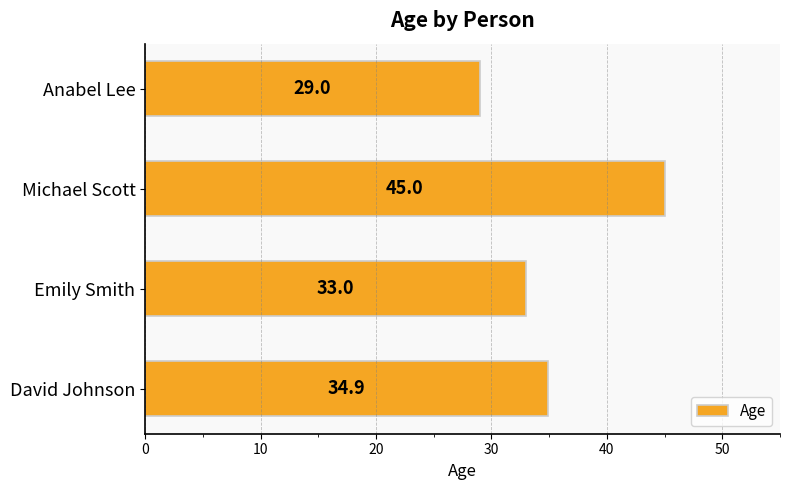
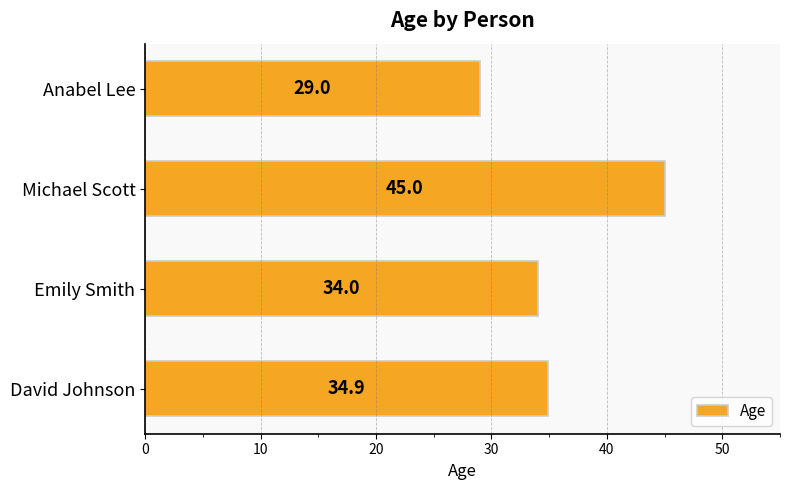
Emily Smith: 33.0 -> 34.0
